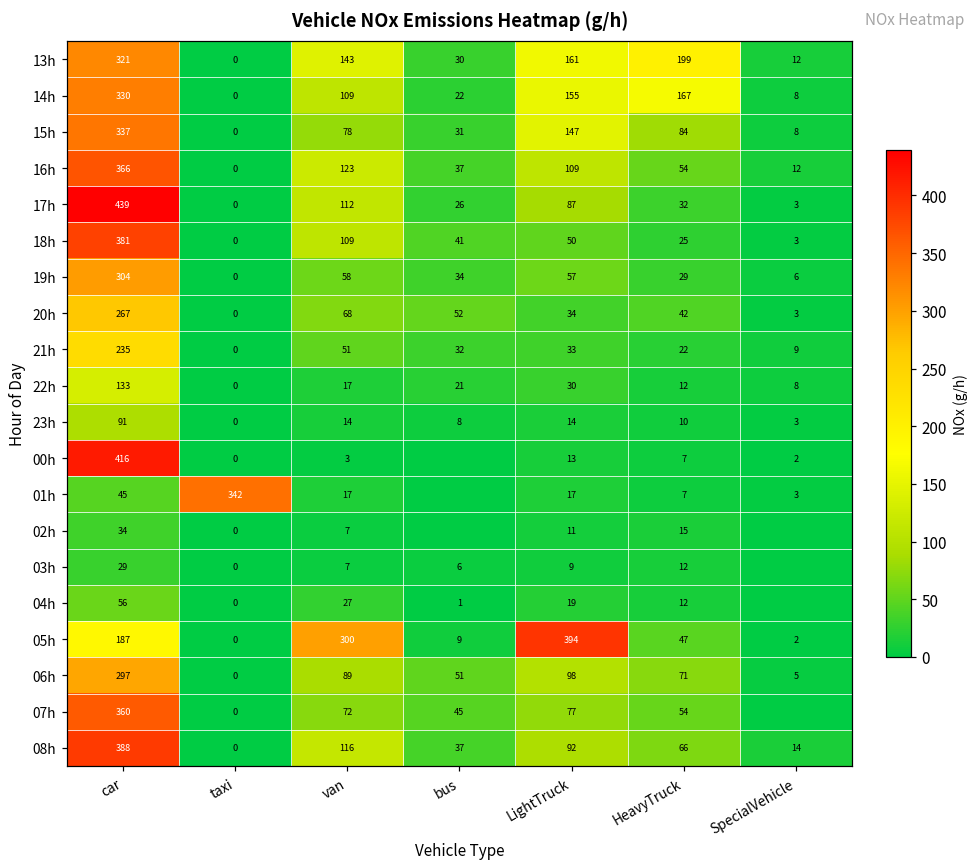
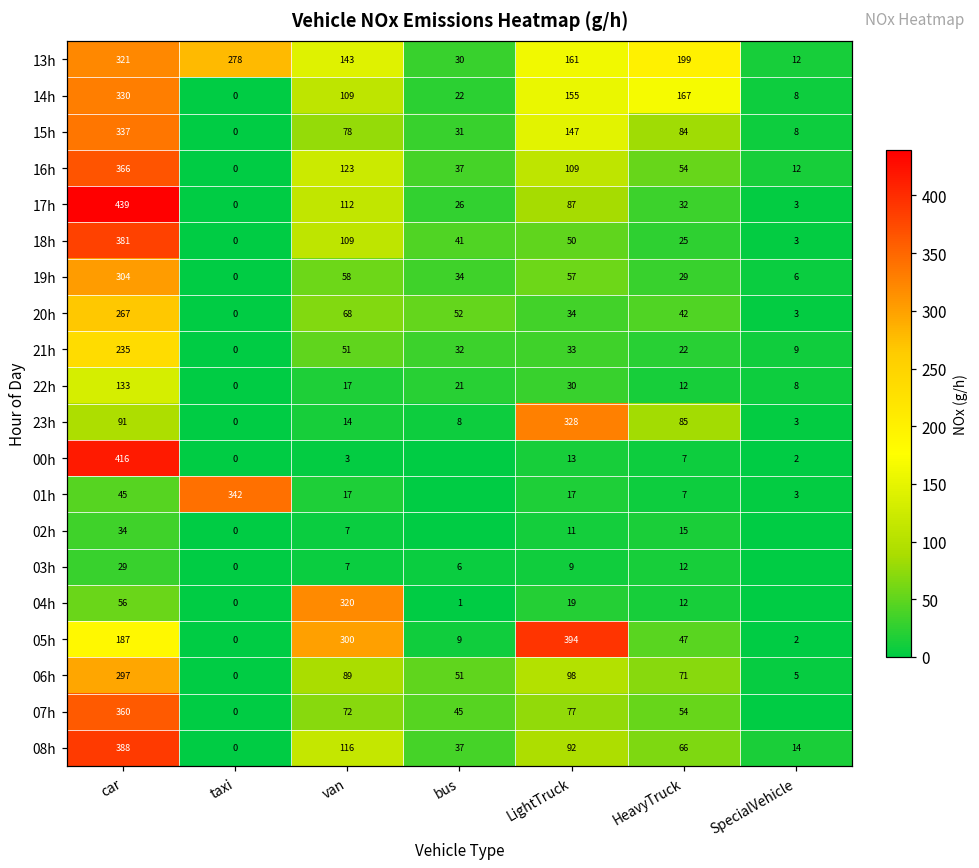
13h, taxi: 0 -> 278
23h, LightTruck: 14 -> 328
23h, HeavyTruck: 10 -> 85
04h, van: 27 -> 320
